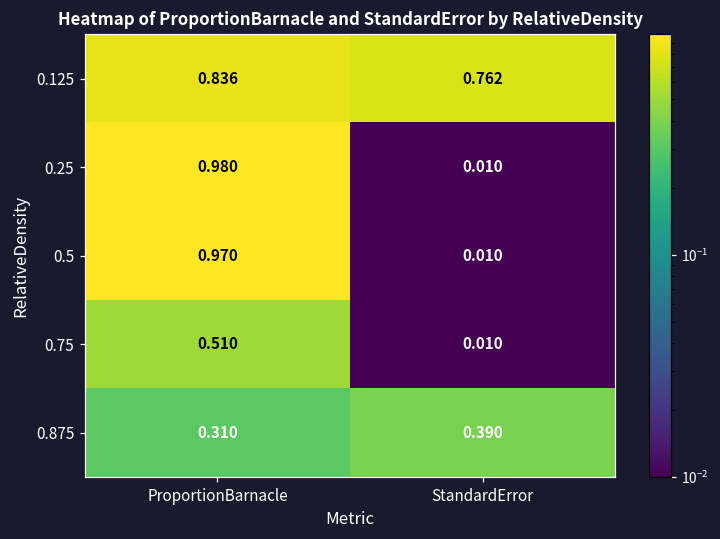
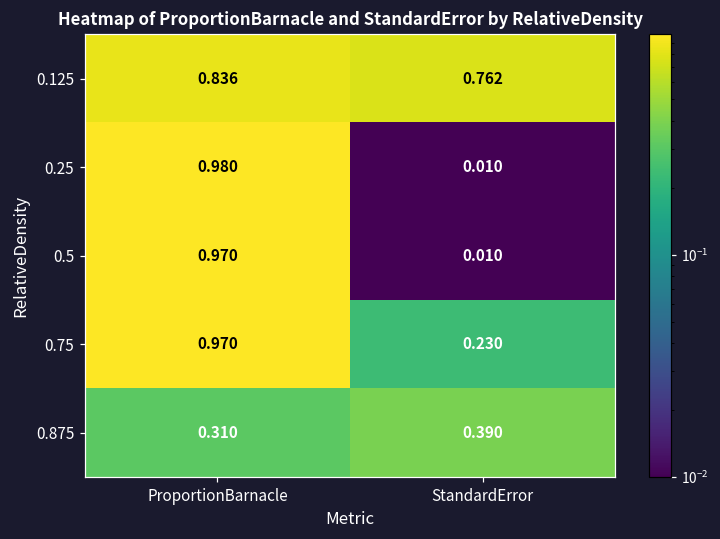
0.75, ProportionBarnacle: 0.510 -> 0.970
0.75, StandardError: 0.010 -> 0.230
